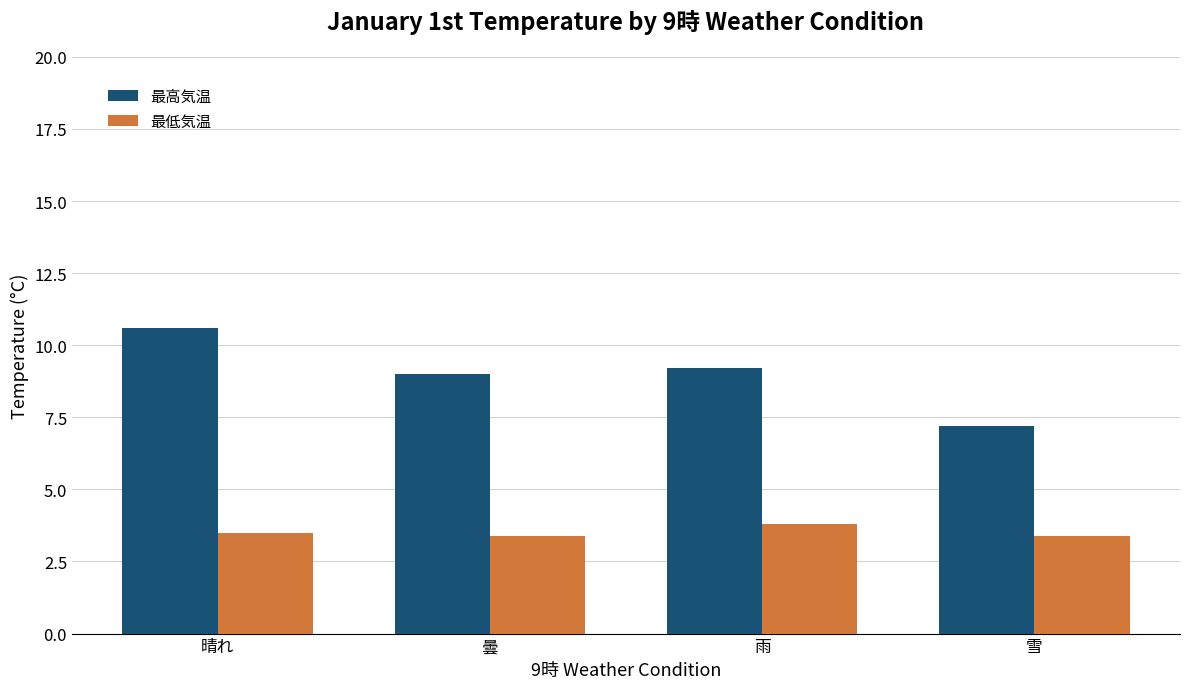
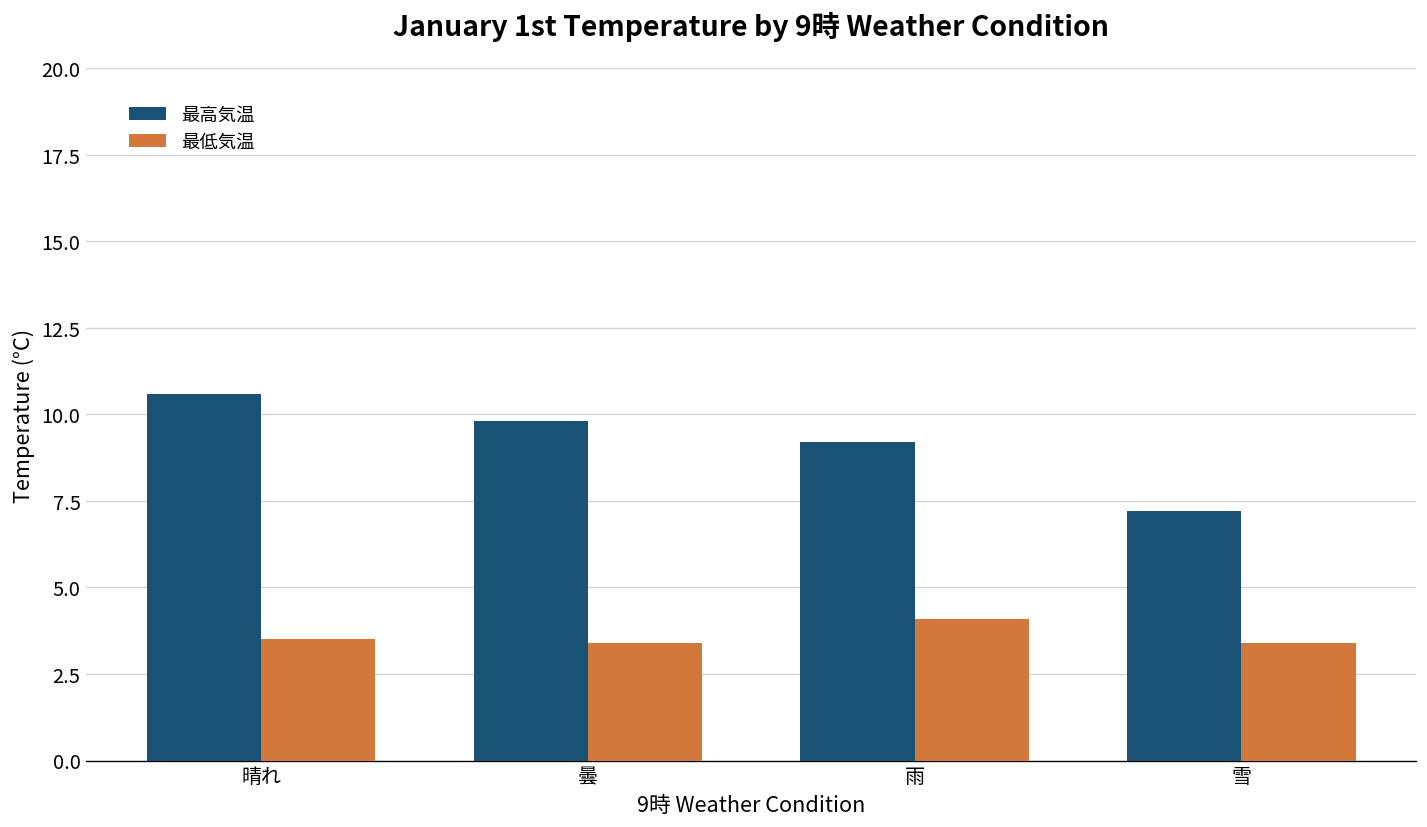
最高気温, 曇: 9.0 -> 9.8
最低気温, 雨: 3.8 -> 4.1
